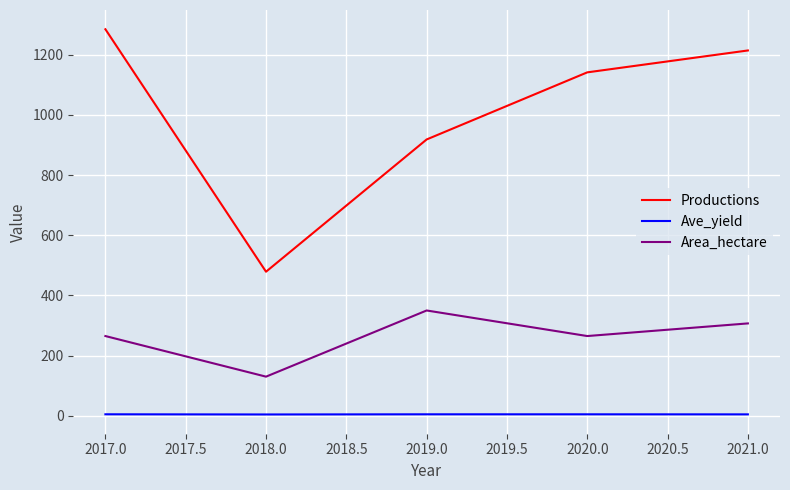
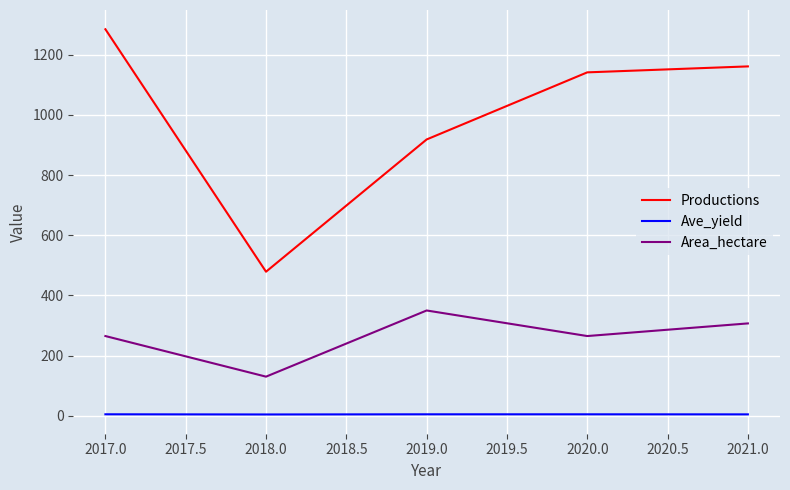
Productions, 2021.0: 1210 -> 1160
